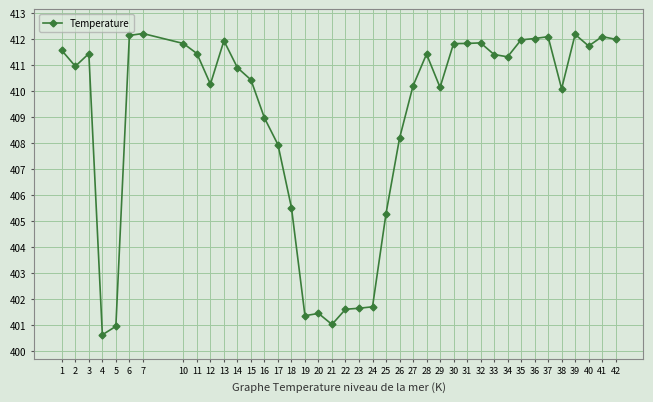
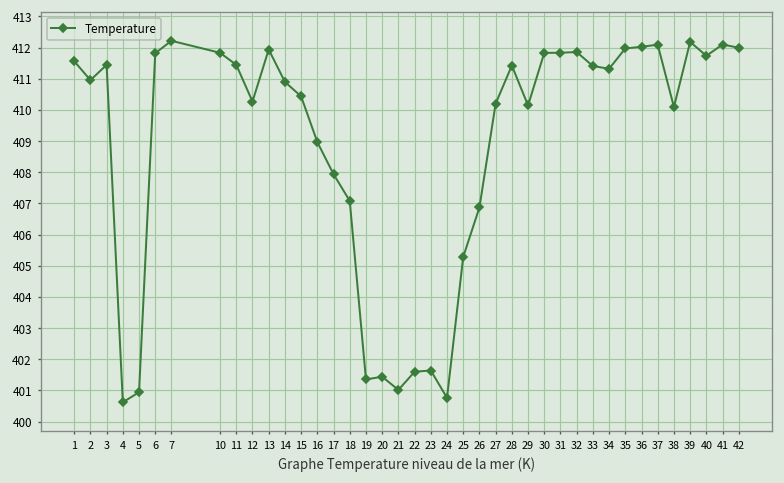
6: 412.1 -> 411.8
18: 405.5 -> 407.1
24: 401.7 -> 400.8
26: 408.2 -> 406.9
